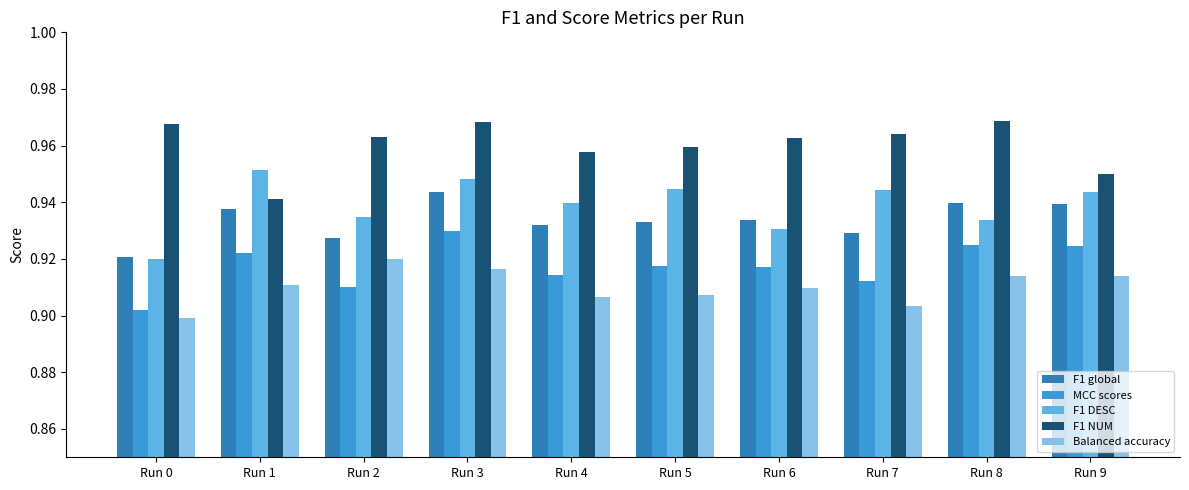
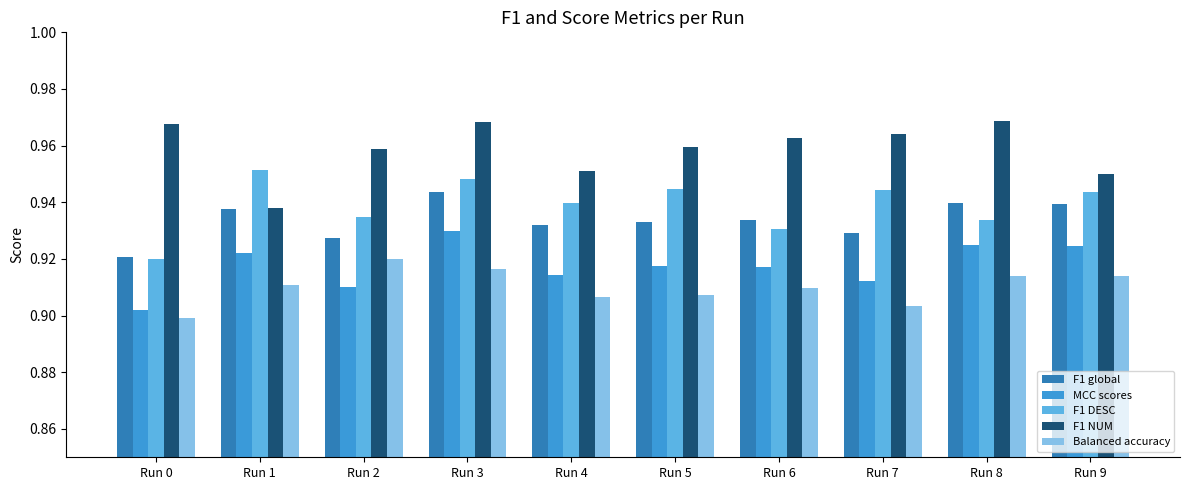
F1 NUM, Run 1: 0.941 -> 0.938
F1 NUM, Run 2: 0.963 -> 0.959
F1 NUM, Run 4: 0.958 -> 0.951
